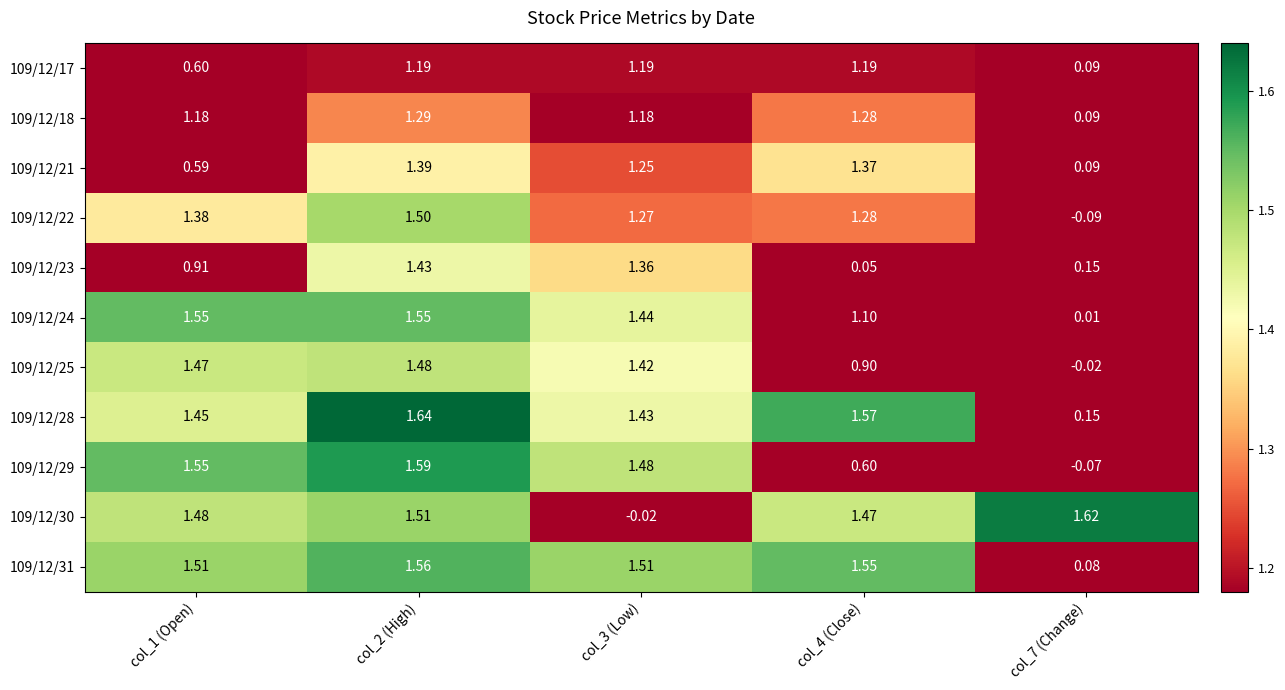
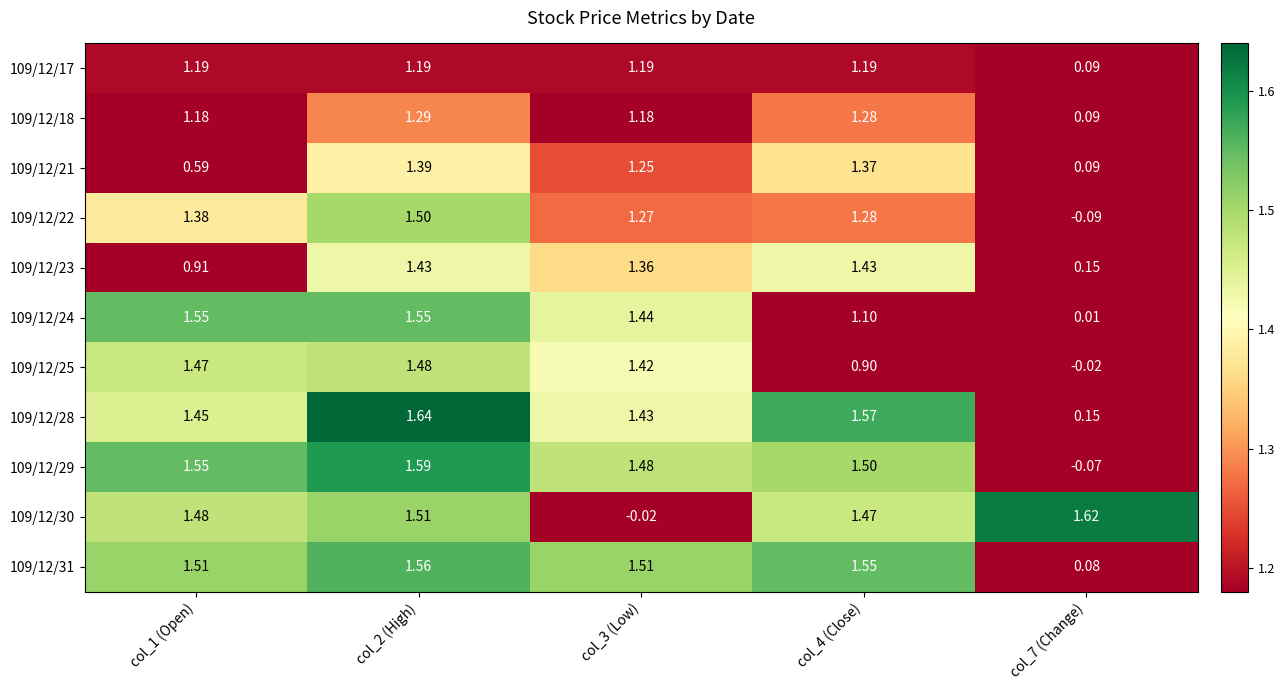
109/12/17, col_1 (Open): 0.60 -> 1.19
109/12/23, col_4 (Close): 0.05 -> 1.43
109/12/29, col_4 (Close): 0.60 -> 1.50
